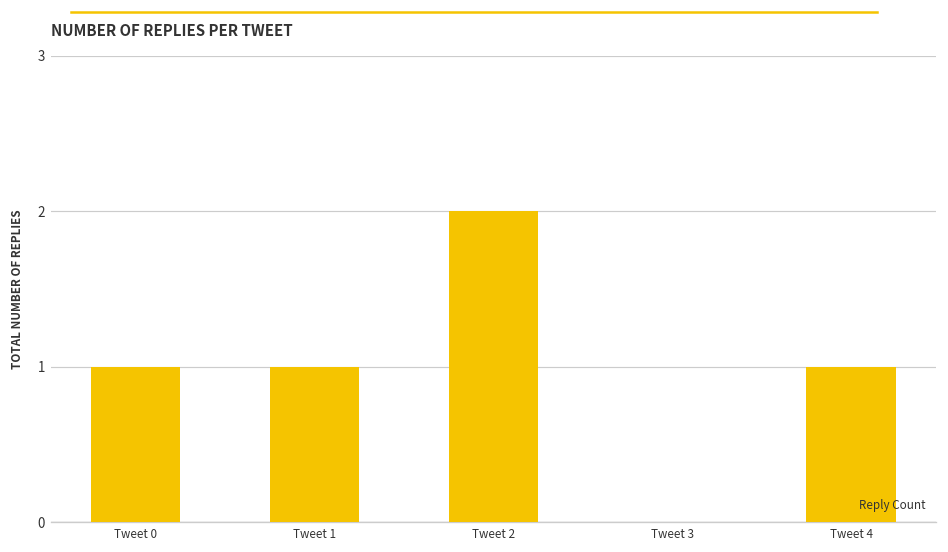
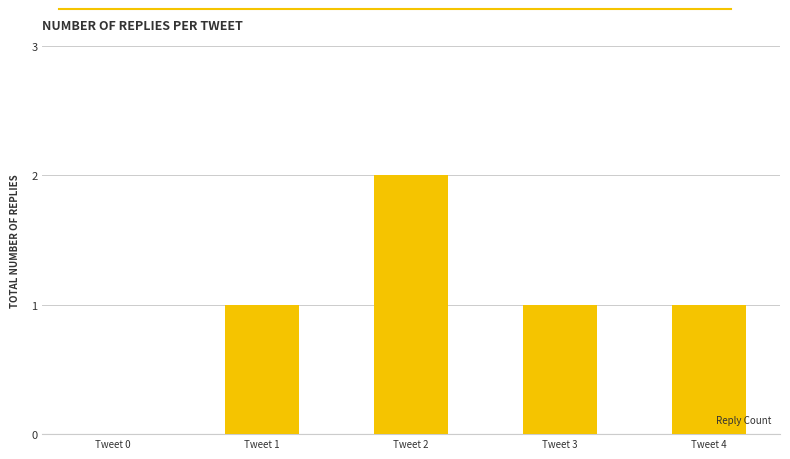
Tweet 0: 1 -> 0
Tweet 3: 0 -> 1
